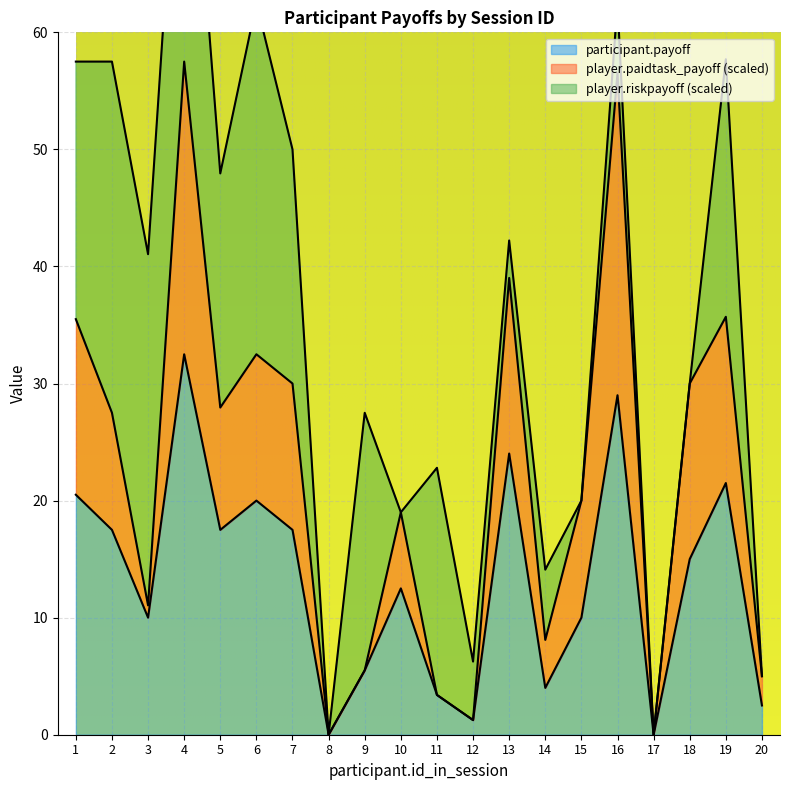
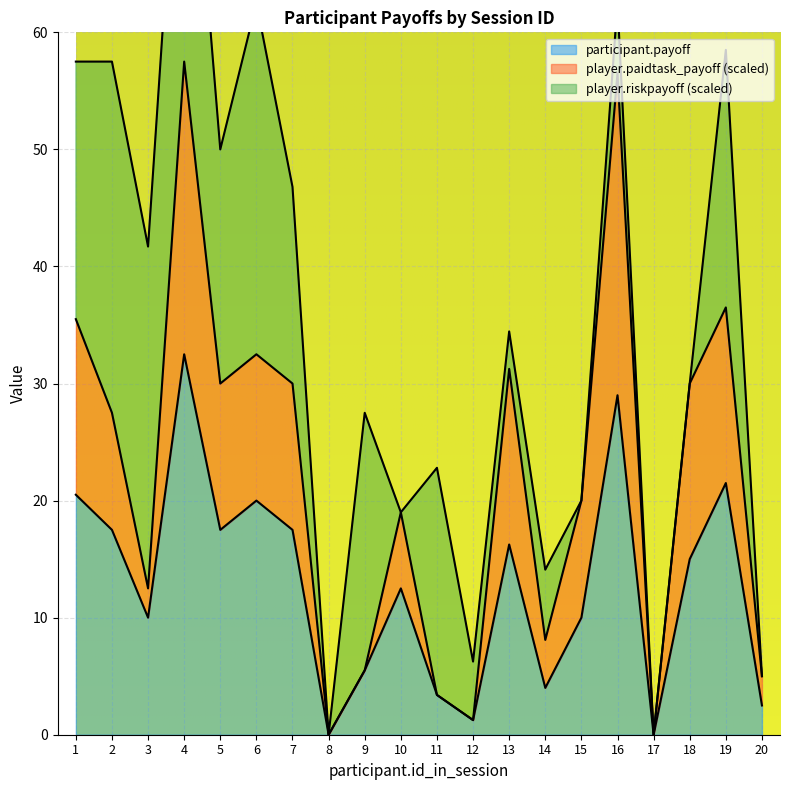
player.paidtask_payoff (scaled), 3: 1.1 -> 2.5
player.riskpayoff (scaled), 3: 30.0 -> 29.2
player.paidtask_payoff (scaled), 5: 10.5 -> 12.5
player.riskpayoff (scaled), 7: 20.0 -> 16.8
participant.payoff, 13: 24.0 -> 16.3
player.paidtask_payoff (scaled), 19: 14.2 -> 15.0
